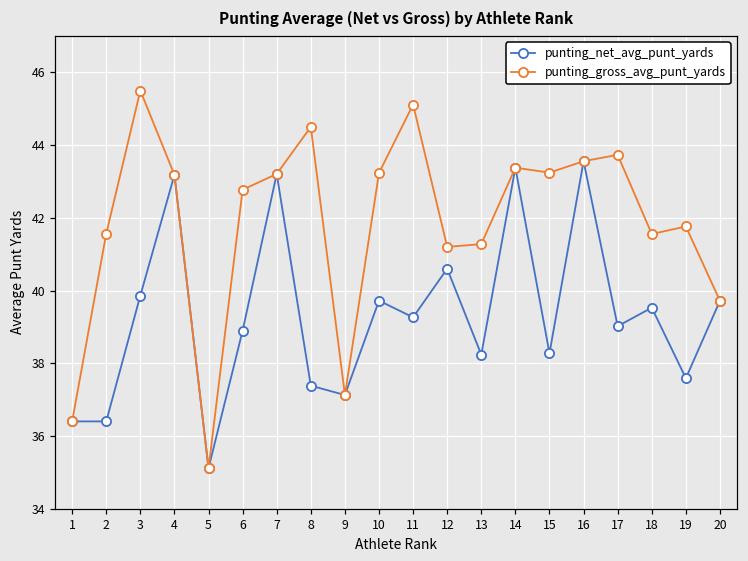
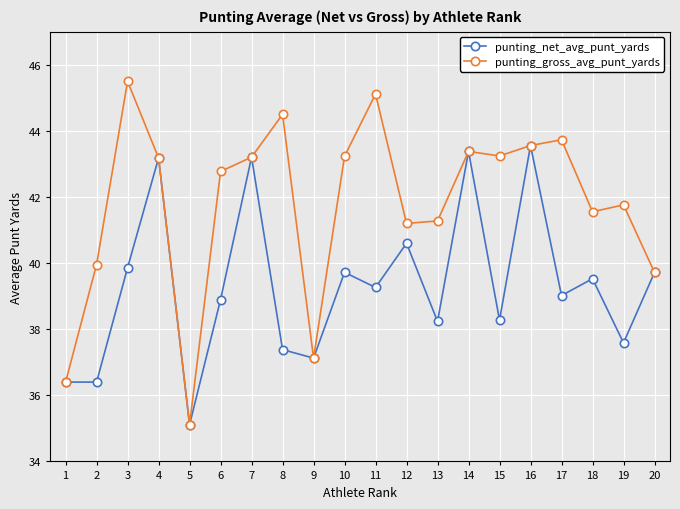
punting_gross_avg_punt_yards, 2: 41.6 -> 40.0
